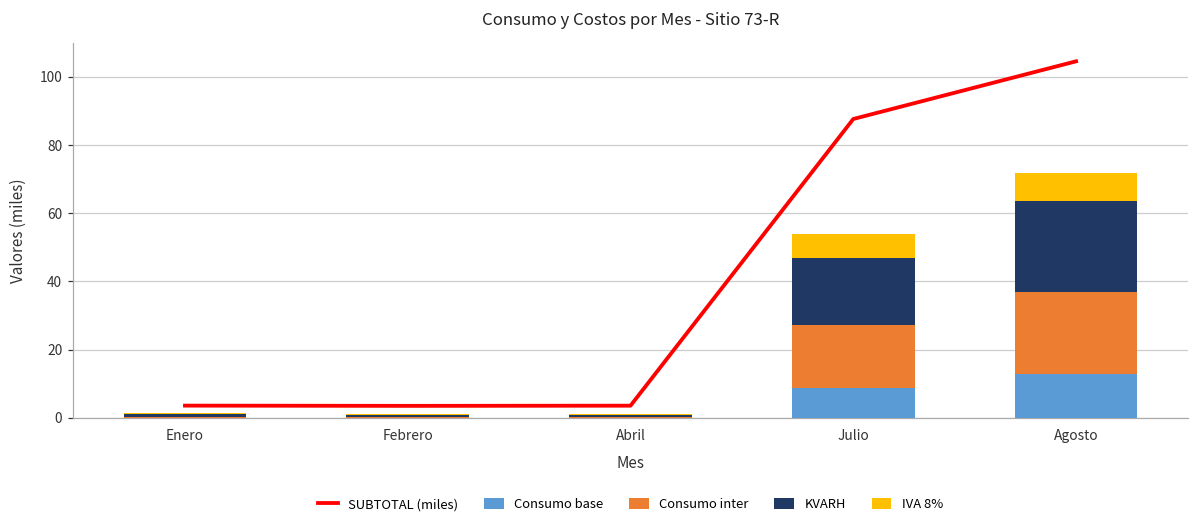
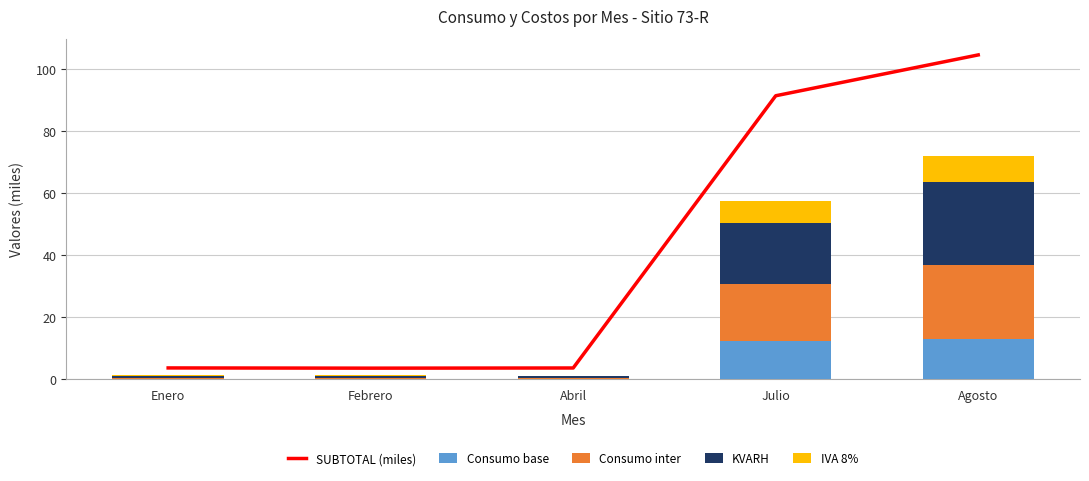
SUBTOTAL (miles), Julio: 88 -> 91
Consumo base, Julio: 9 -> 12
